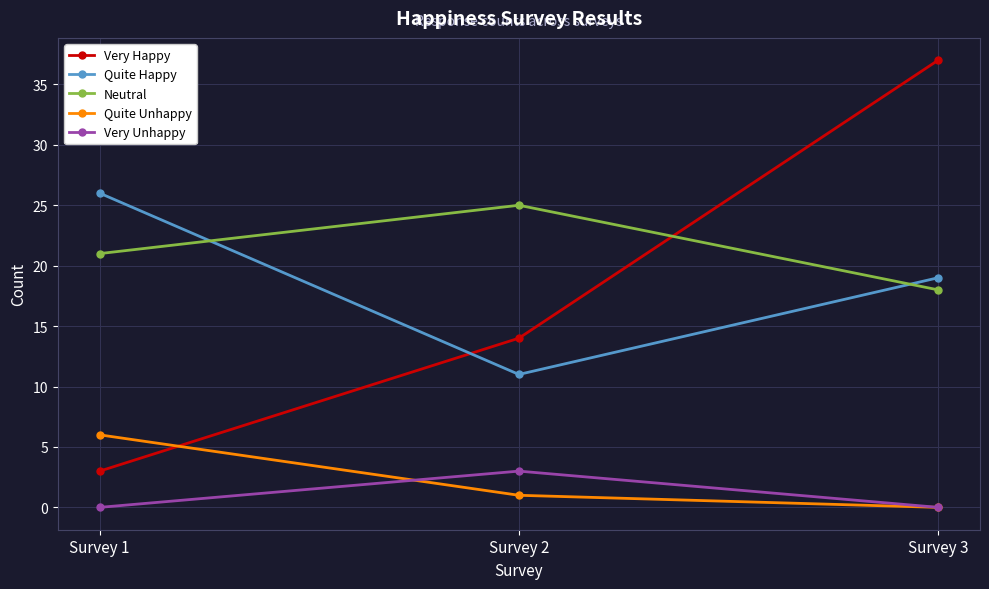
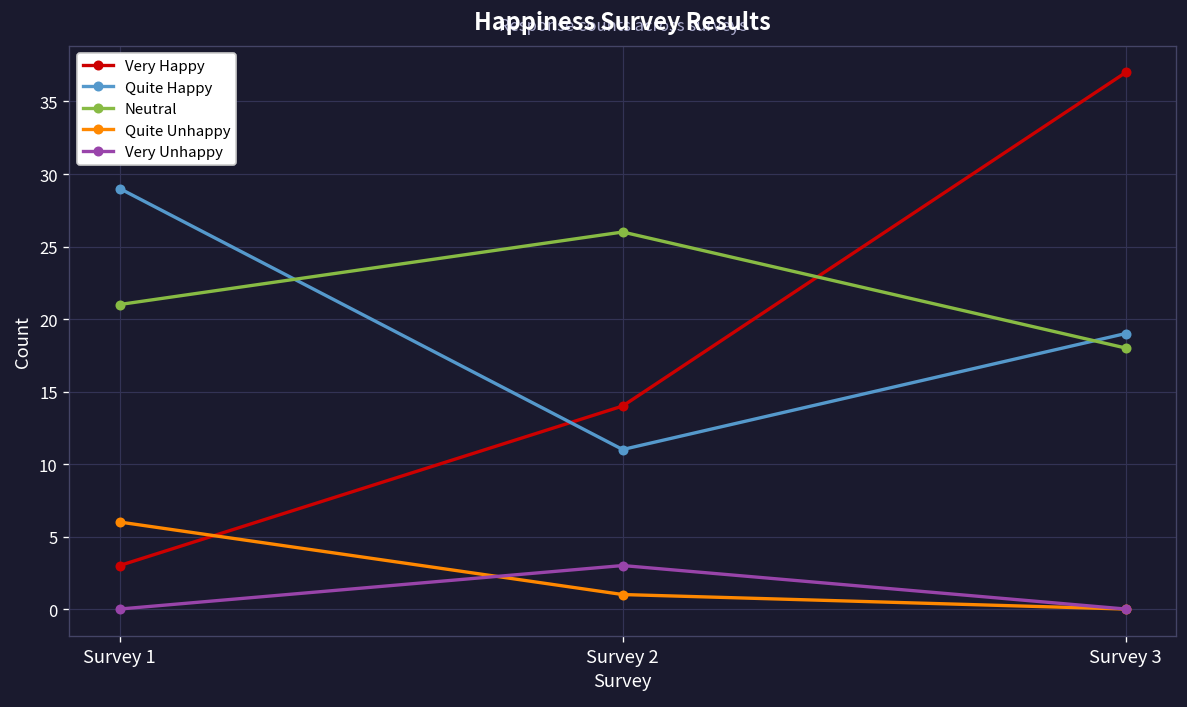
Quite Happy, Survey 1: 26 -> 29
Neutral, Survey 2: 25 -> 26
